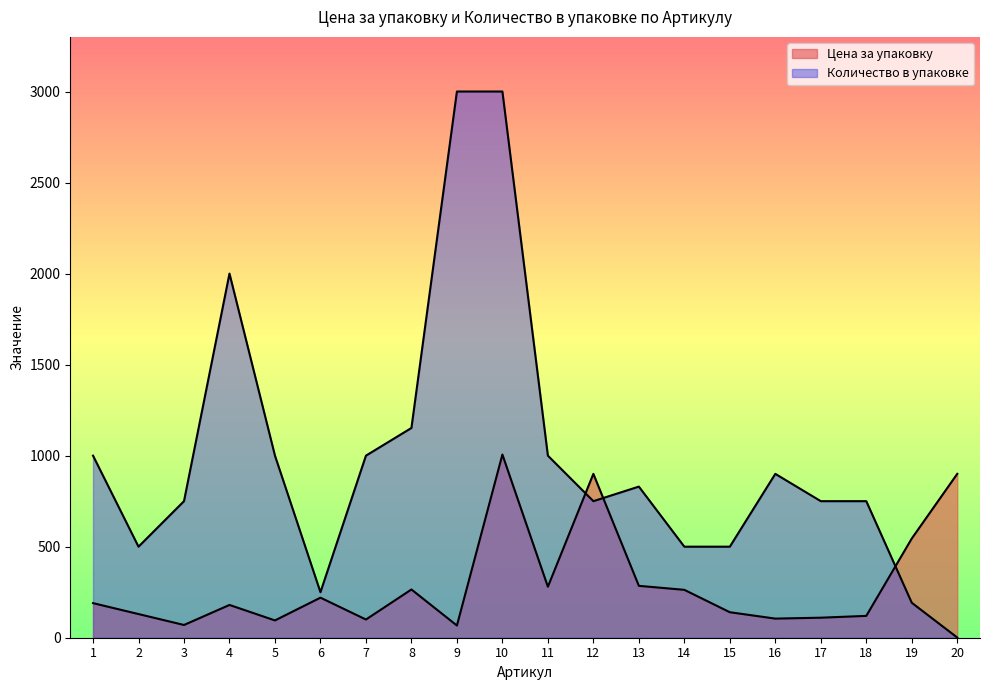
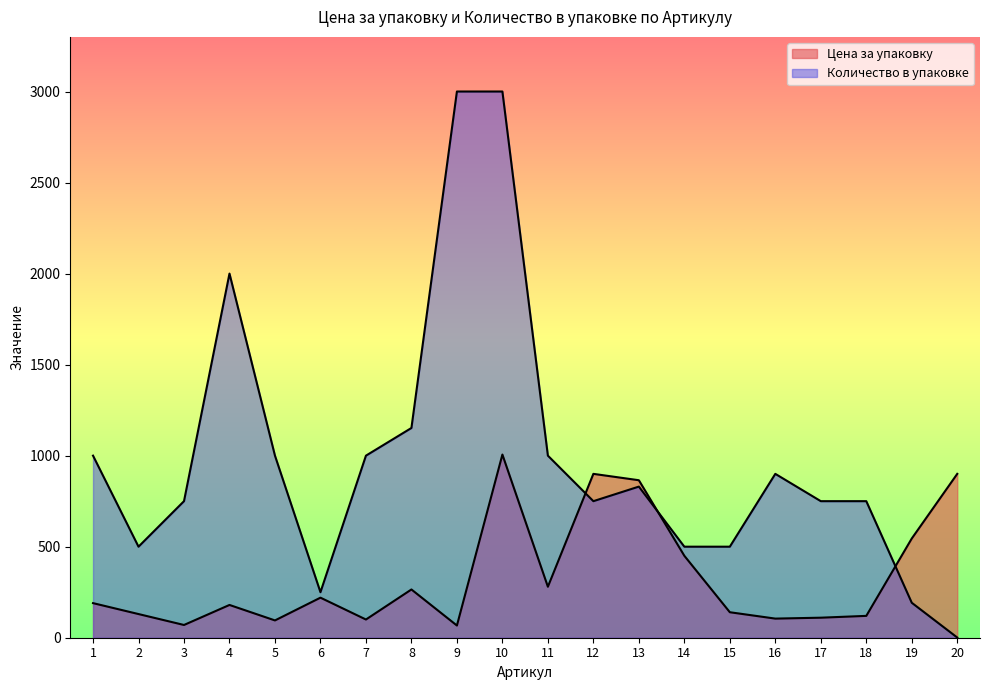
Цена за упаковку, 13: 290 -> 870
Цена за упаковку, 14: 260 -> 450
